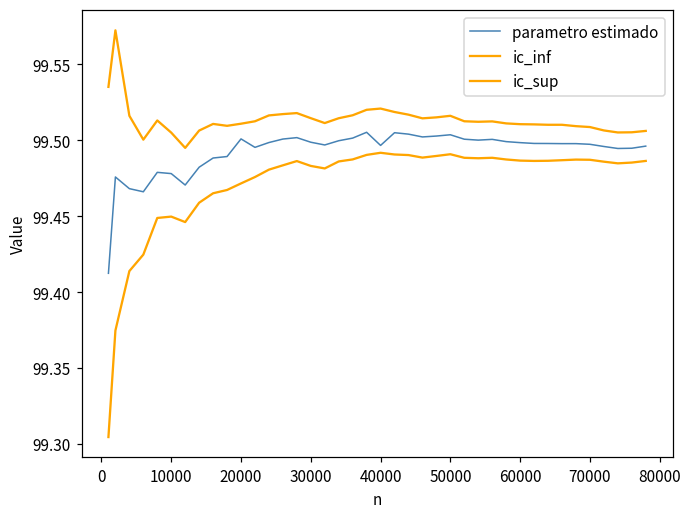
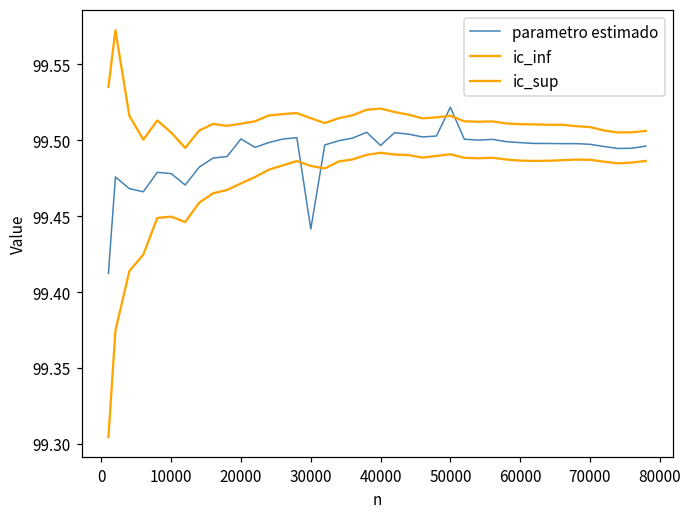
parametro estimado, 30000: 99.499 -> 99.441
parametro estimado, 50000: 99.504 -> 99.522
